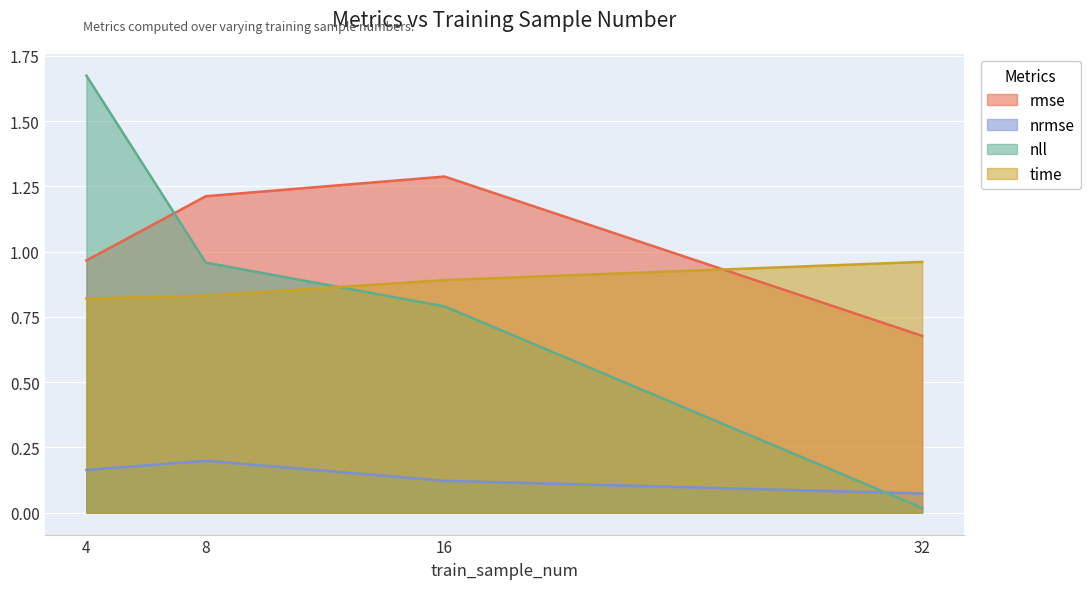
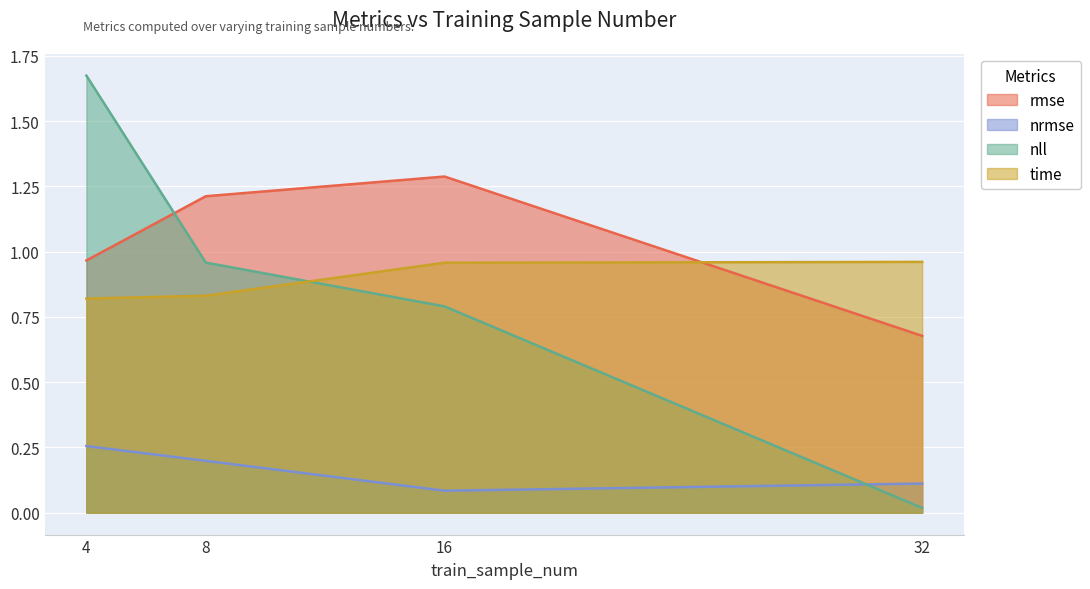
nrmse, 4: 0.16 -> 0.26
nrmse, 16: 0.12 -> 0.08
time, 16: 0.89 -> 0.96
nrmse, 32: 0.07 -> 0.11
